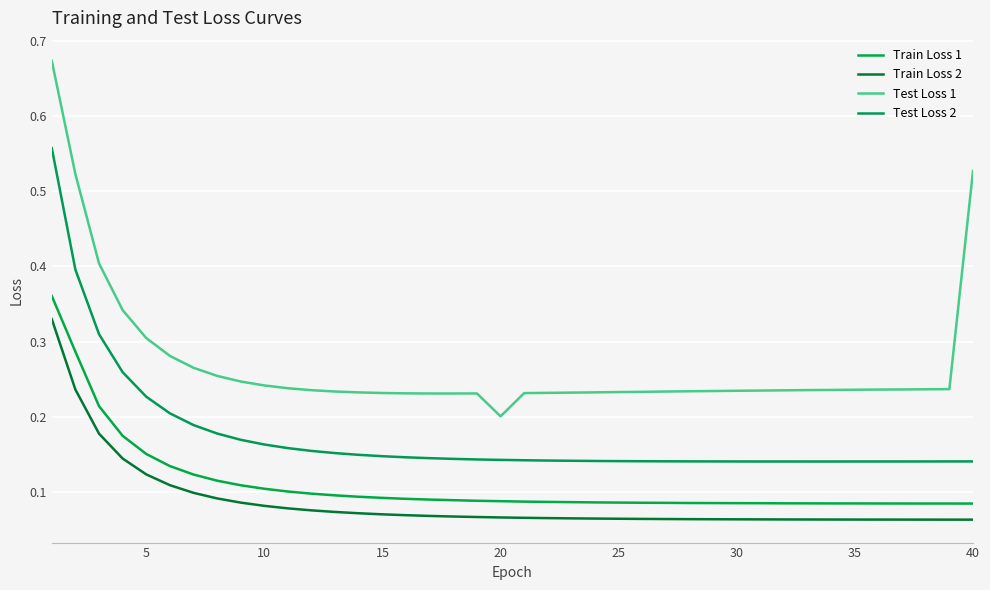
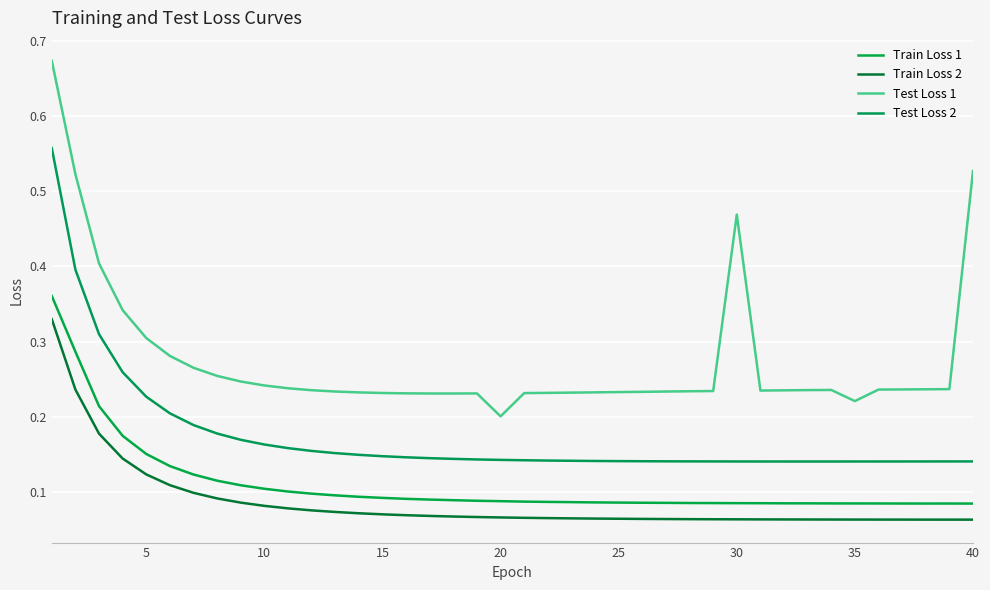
Test Loss 1, 30: 0.23 -> 0.47
Test Loss 1, 35: 0.24 -> 0.22
